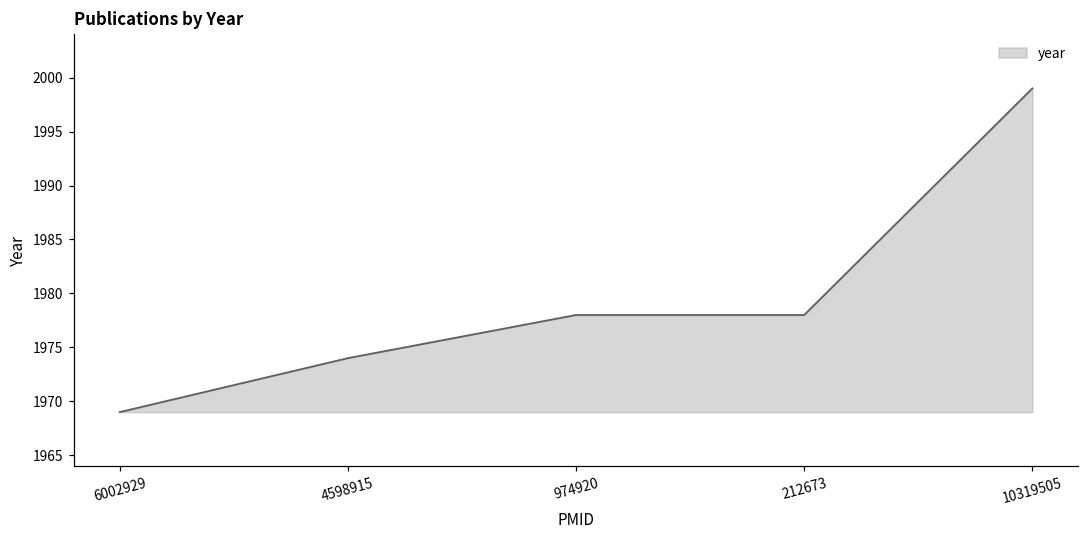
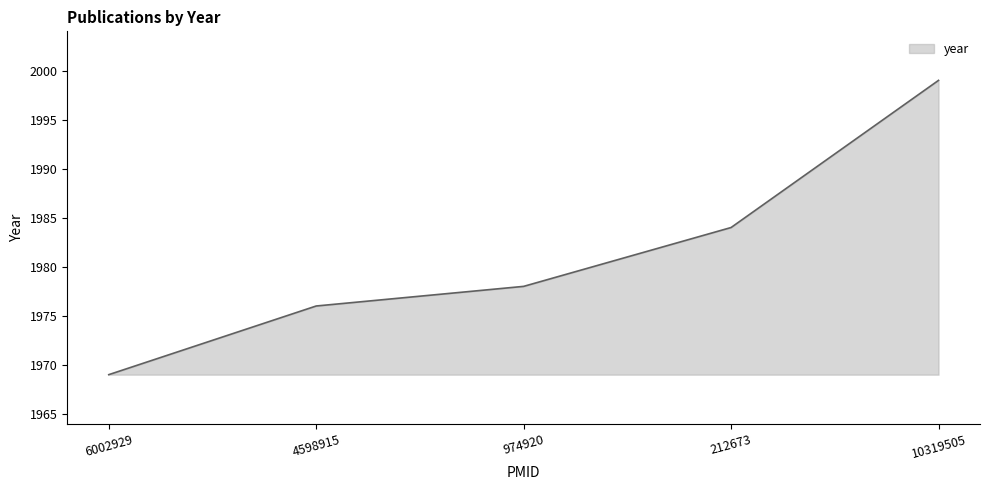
4598915: 1974 -> 1976
212673: 1978 -> 1984
